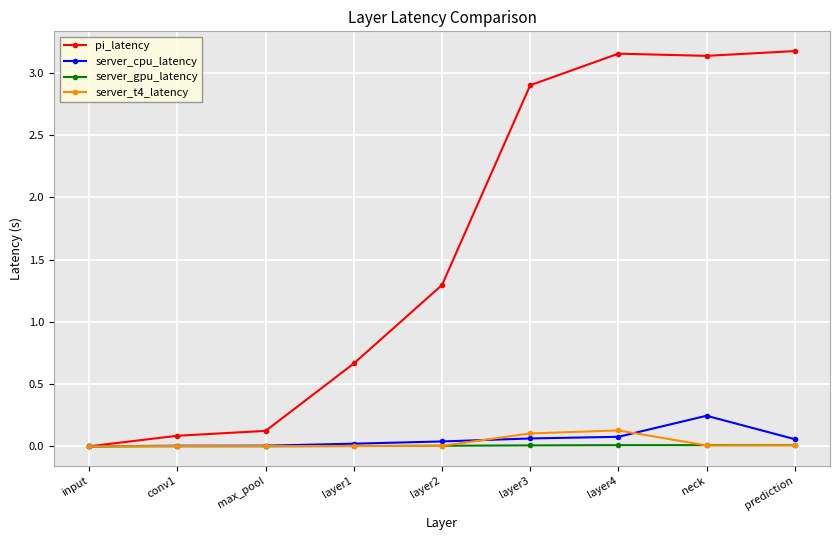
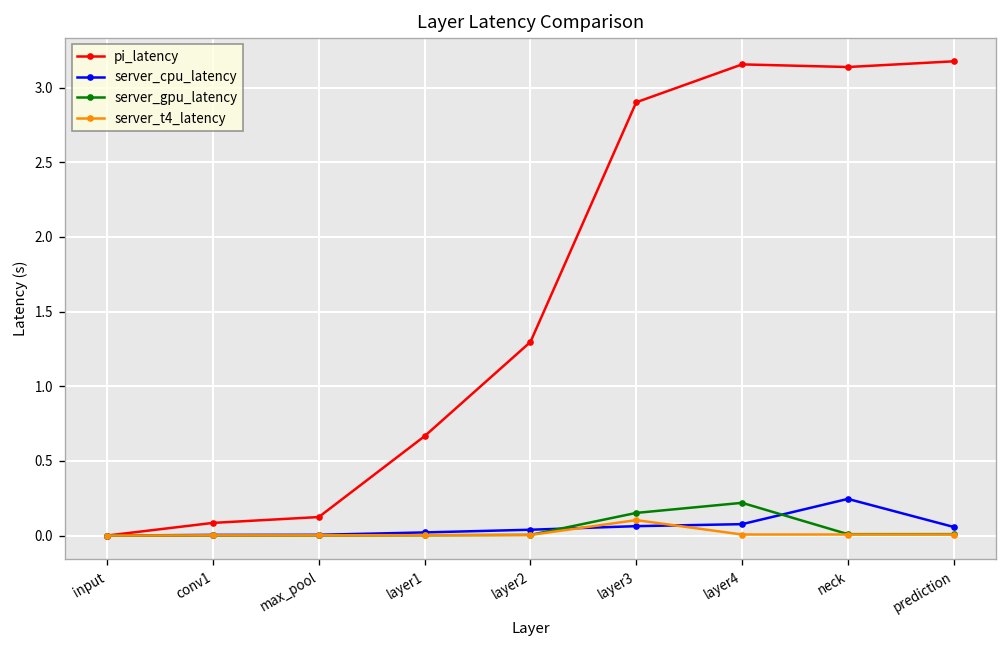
server_gpu_latency, layer3: 0.01 -> 0.15
server_gpu_latency, layer4: 0.01 -> 0.22
server_t4_latency, layer4: 0.13 -> 0.01
